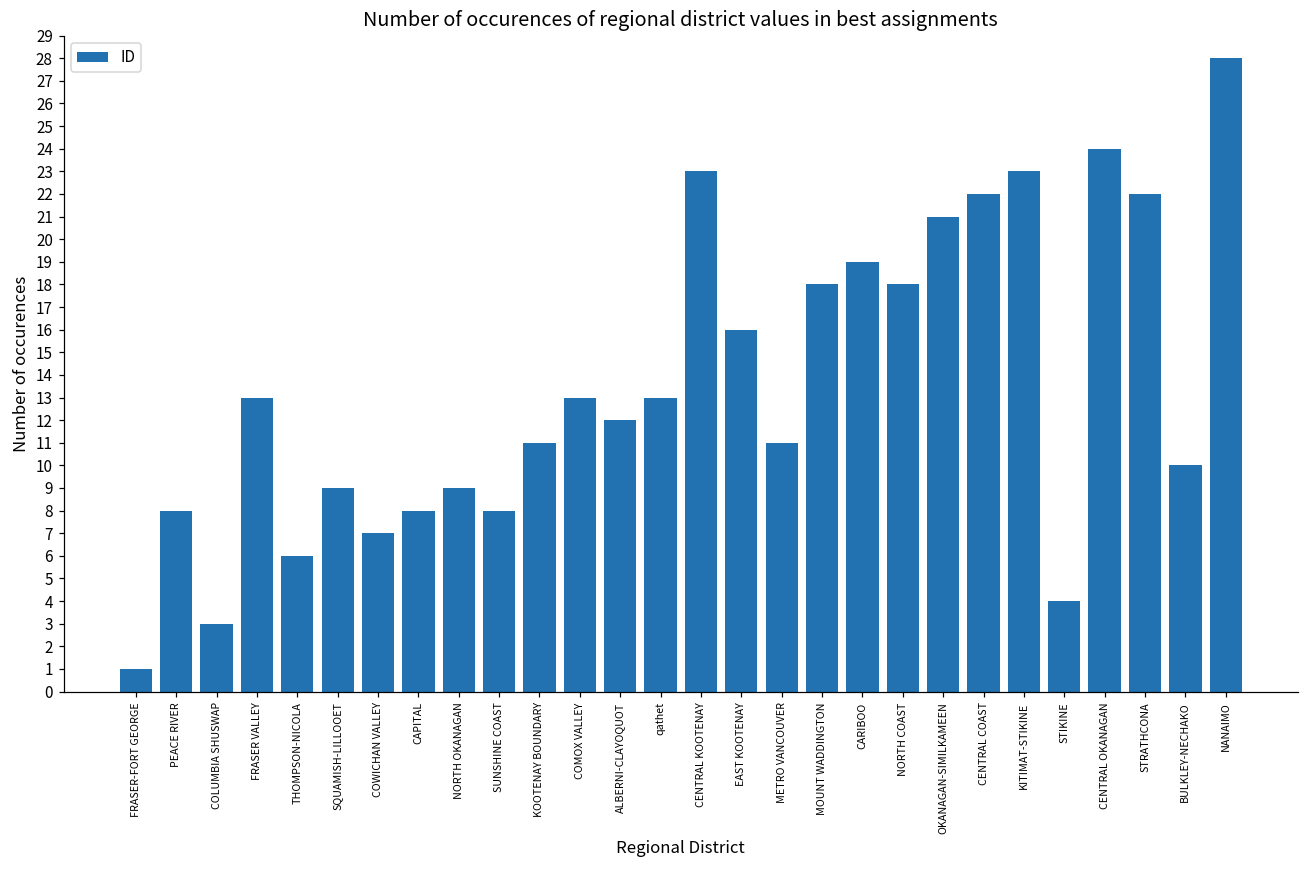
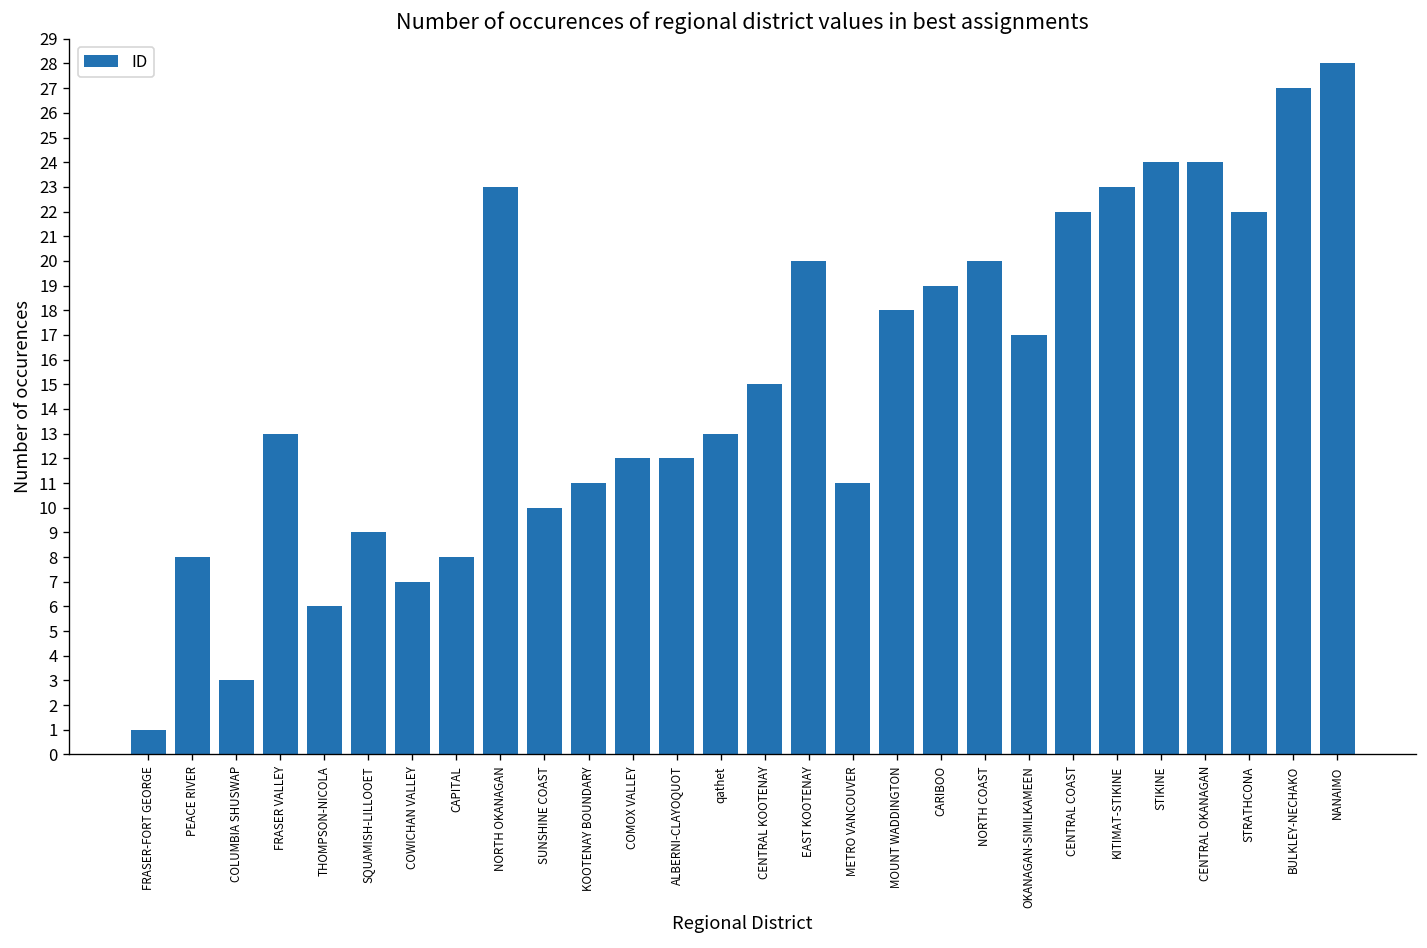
NORTH OKANAGAN: 9 -> 23
SUNSHINE COAST: 8 -> 10
COMOX VALLEY: 13 -> 12
CENTRAL KOOTENAY: 23 -> 15
EAST KOOTENAY: 16 -> 20
NORTH COAST: 18 -> 20
OKANAGAN-SIMILKAMEEN: 21 -> 17
STIKINE: 4 -> 24
BULKLEY-NECHAKO: 10 -> 27
